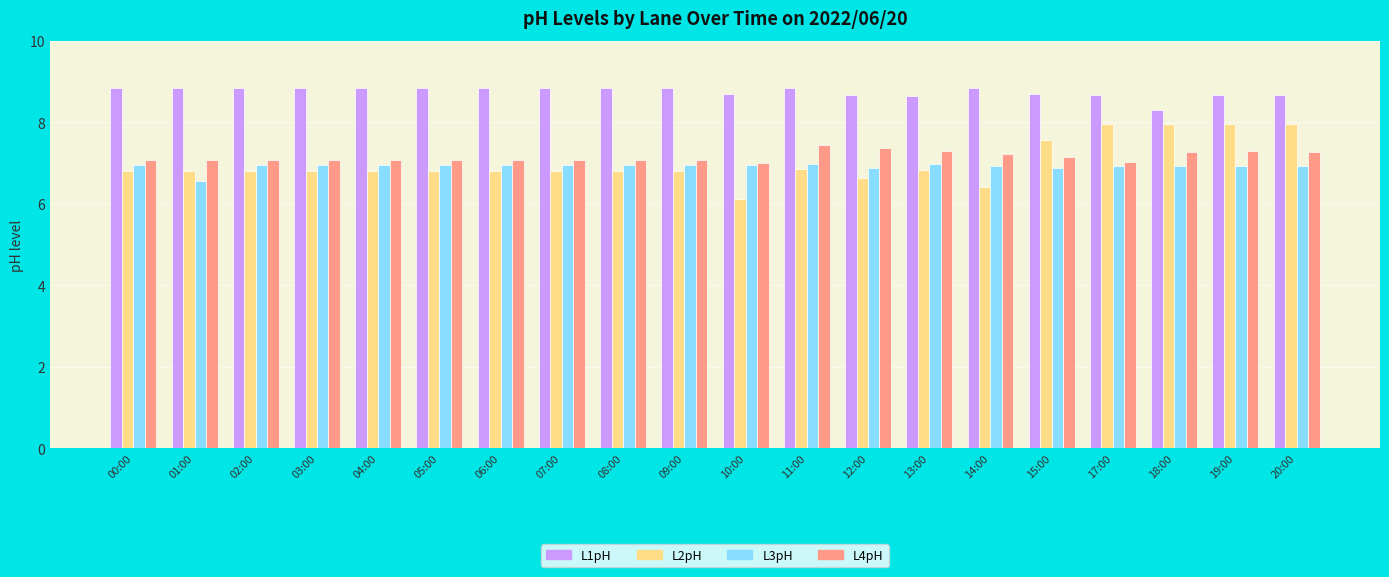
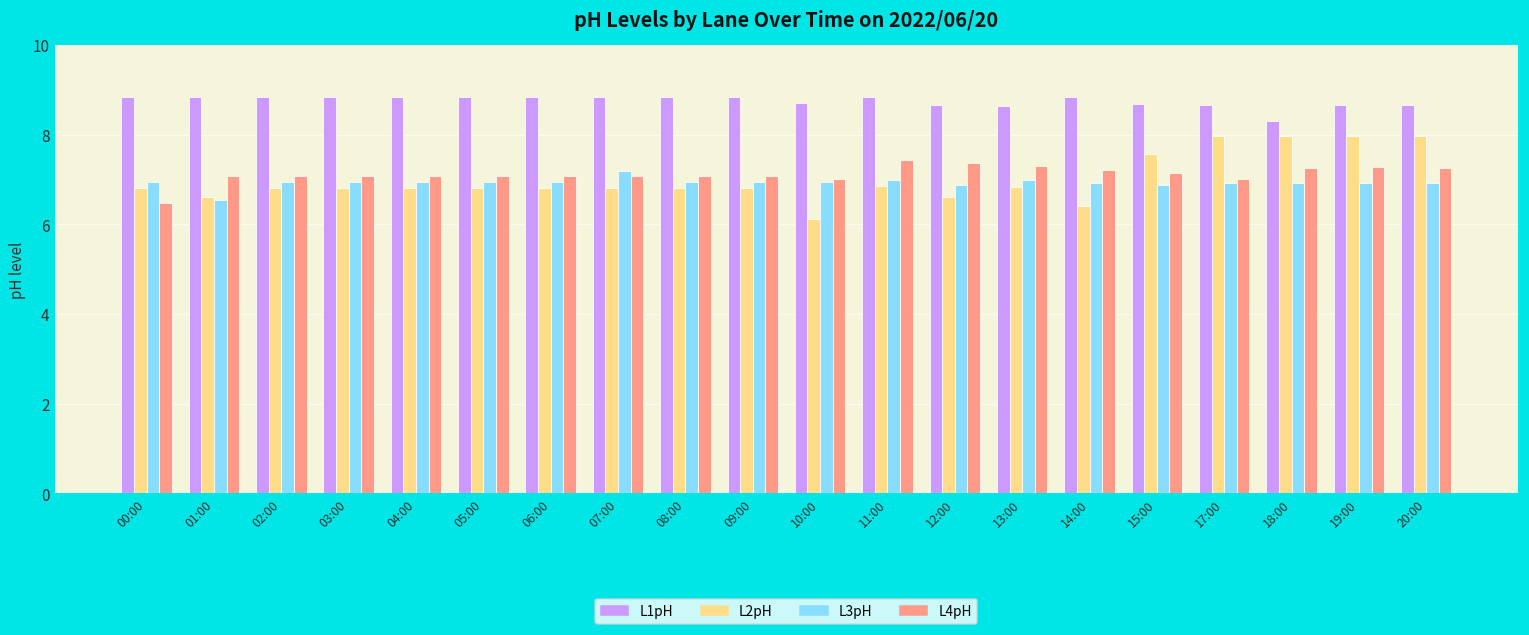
L4pH, 00:00: 7.1 -> 6.5
L2pH, 01:00: 6.8 -> 6.6
L3pH, 07:00: 7.0 -> 7.2
